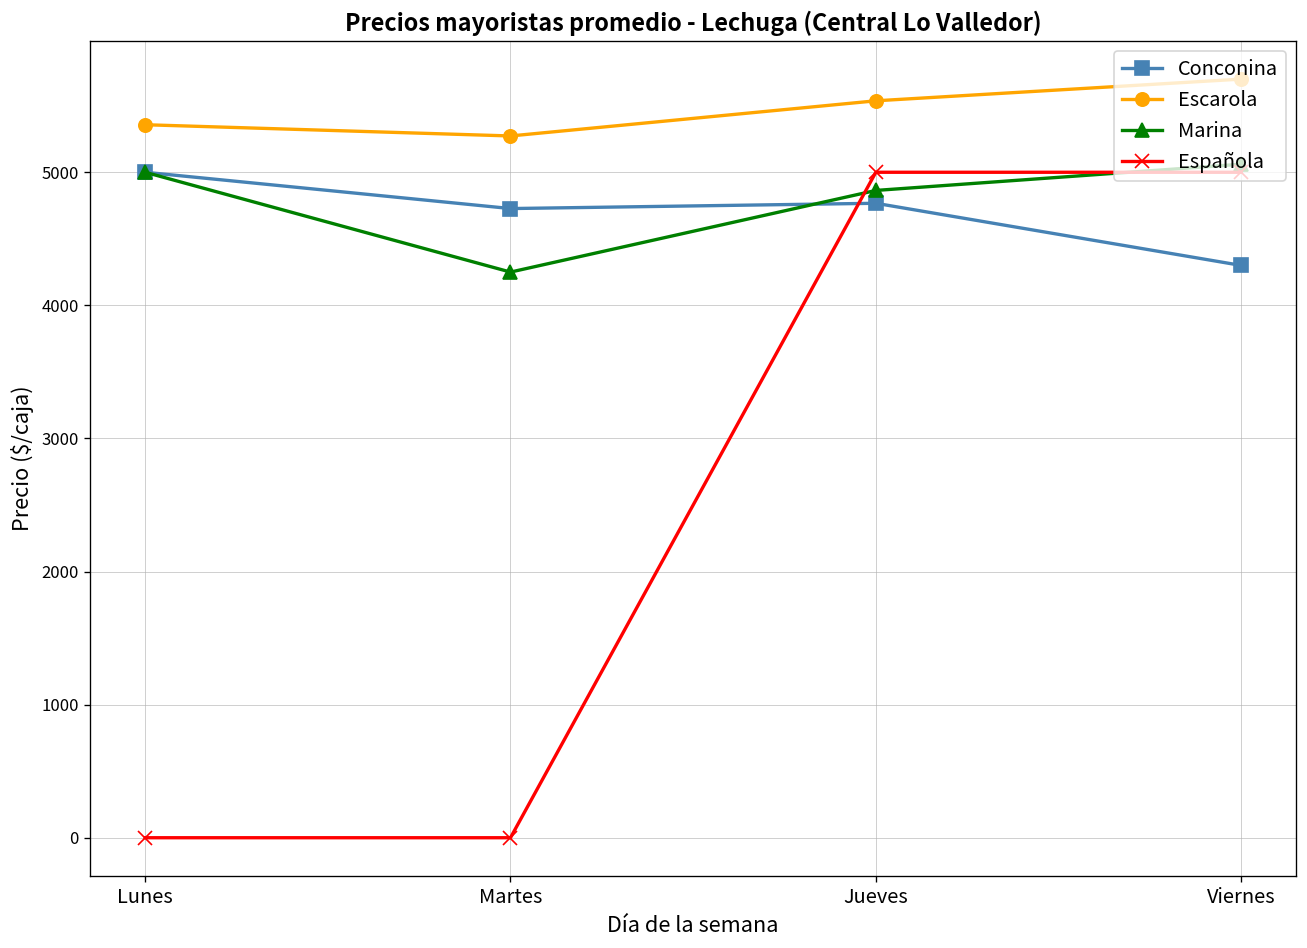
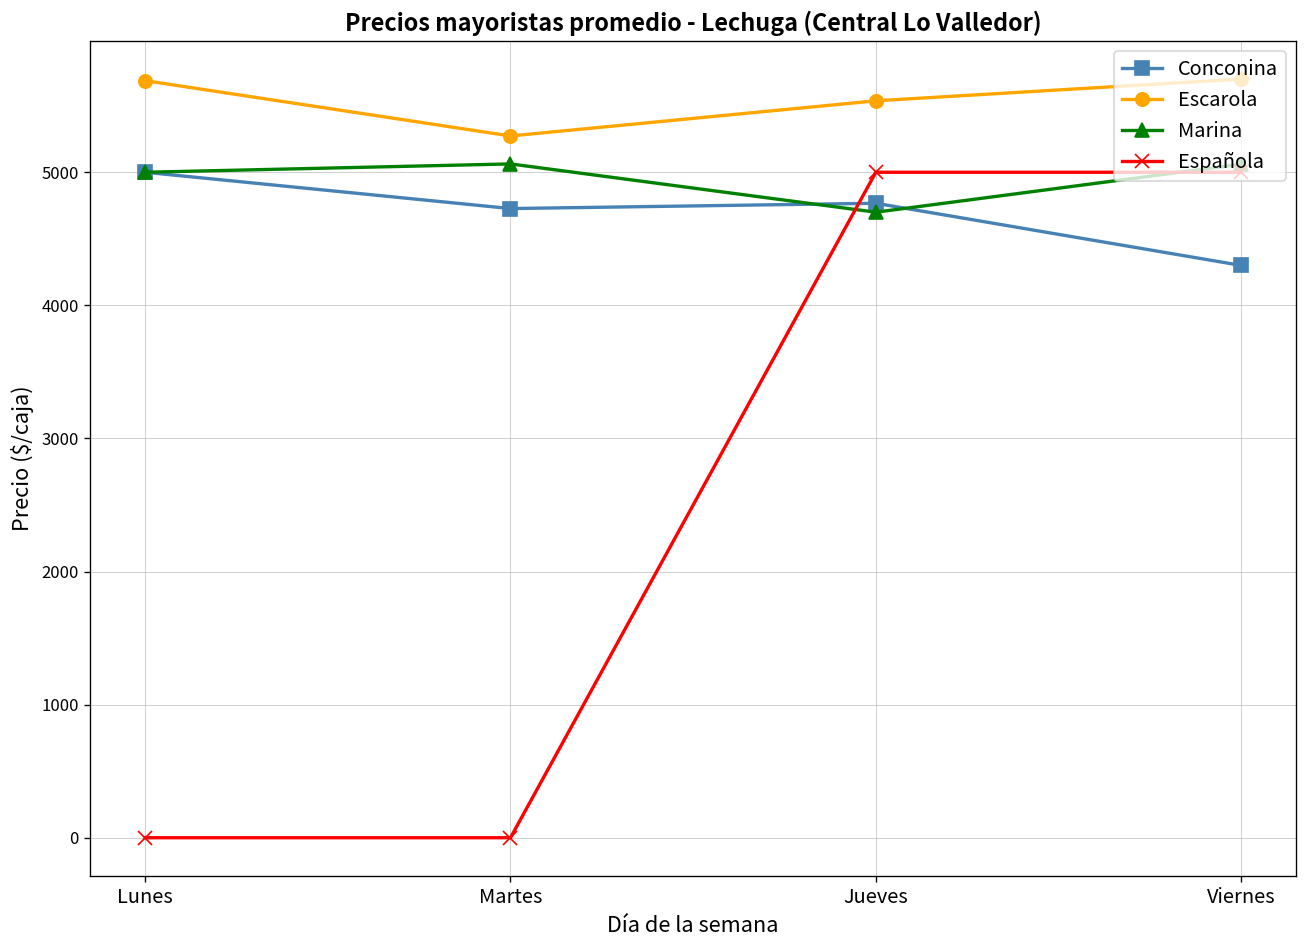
Escarola, Lunes: 5360 -> 5690
Marina, Martes: 4250 -> 5060
Marina, Jueves: 4860 -> 4700
